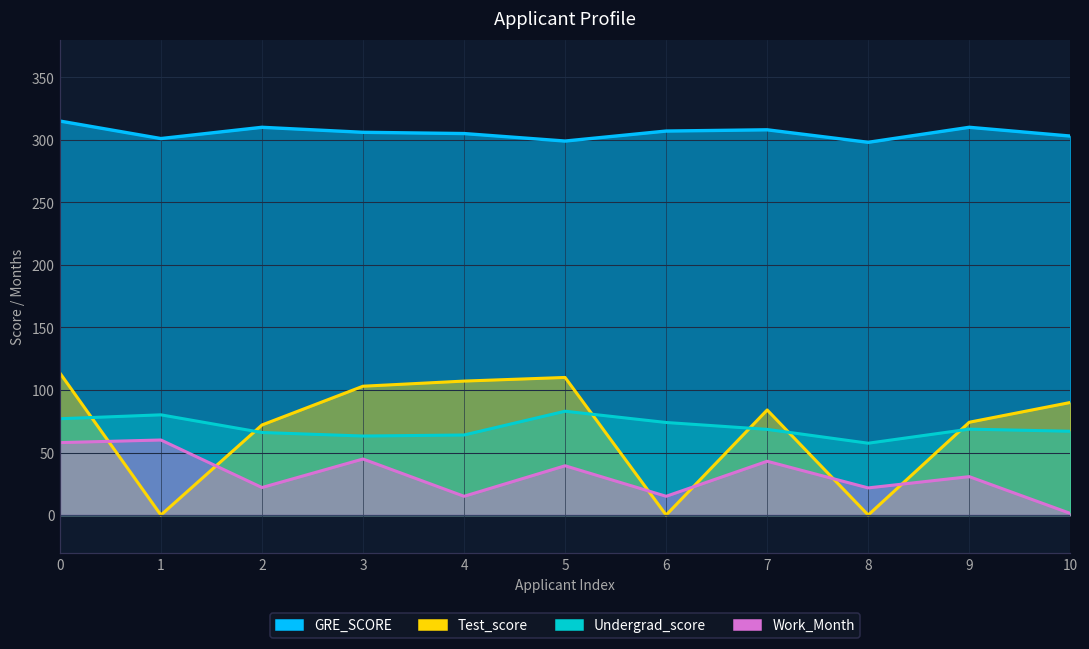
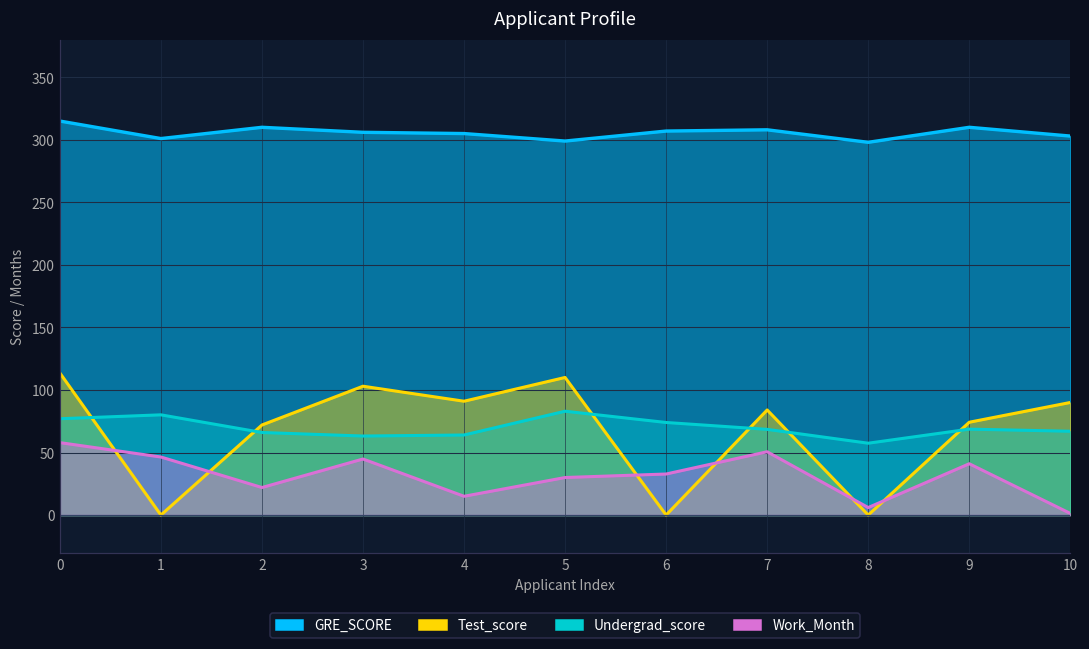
Work_Month, 1: 60 -> 46
Test_score, 4: 107 -> 91
Work_Month, 5: 39 -> 30
Work_Month, 6: 15 -> 33
Work_Month, 7: 43 -> 51
Work_Month, 8: 22 -> 6
Work_Month, 9: 31 -> 41
